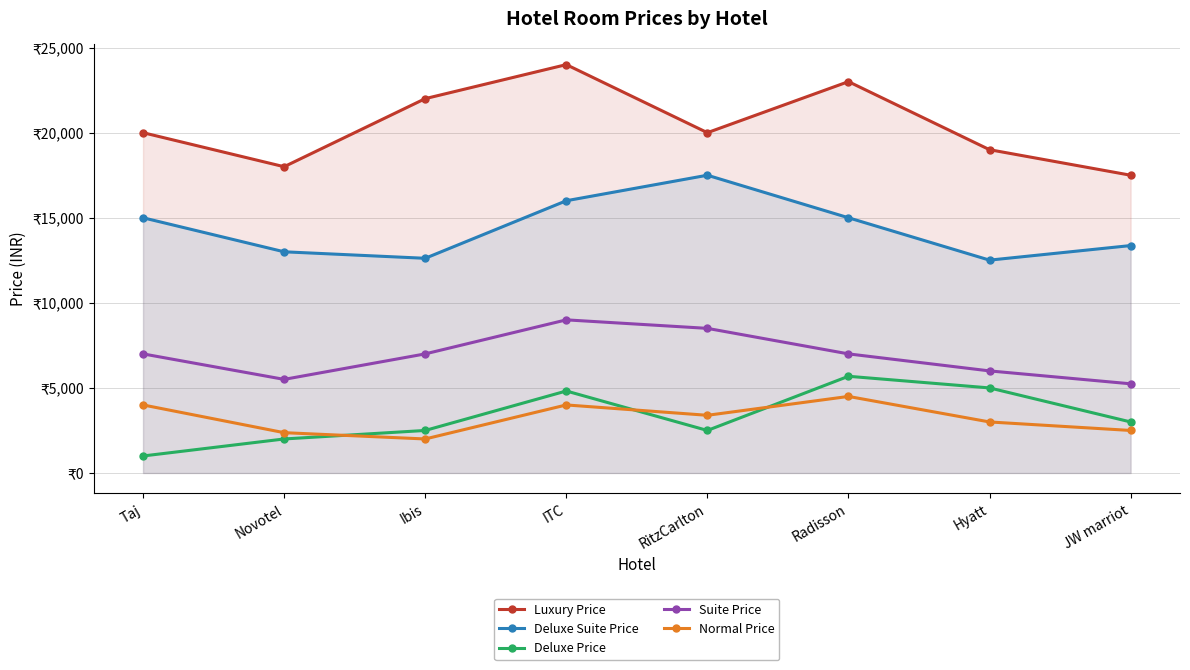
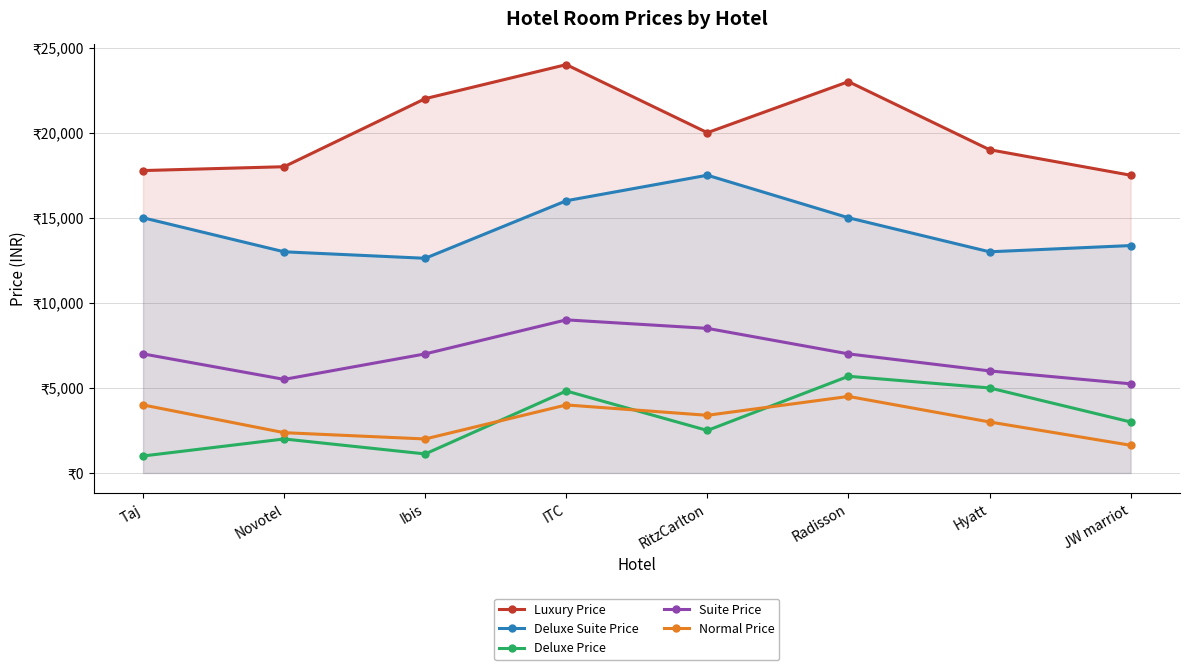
Luxury Price, Taj: ₹20,000 -> ₹17,800
Deluxe Price, Ibis: ₹2,500 -> ₹1,100
Deluxe Suite Price, Hyatt: ₹12,500 -> ₹13,000
Normal Price, JW marriot: ₹2,500 -> ₹1,600
